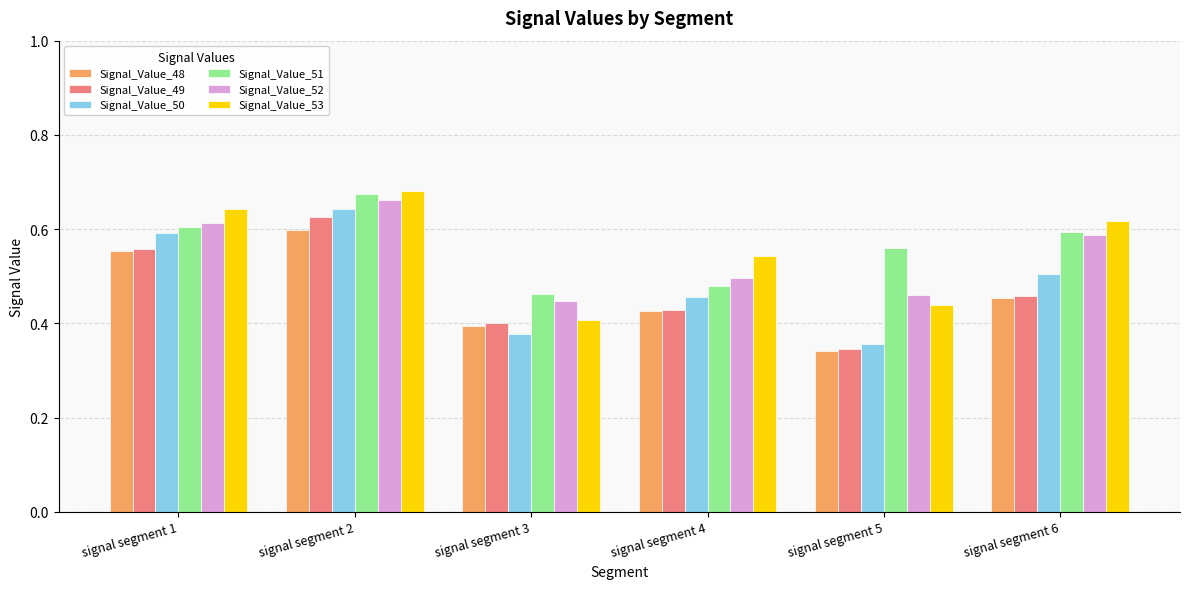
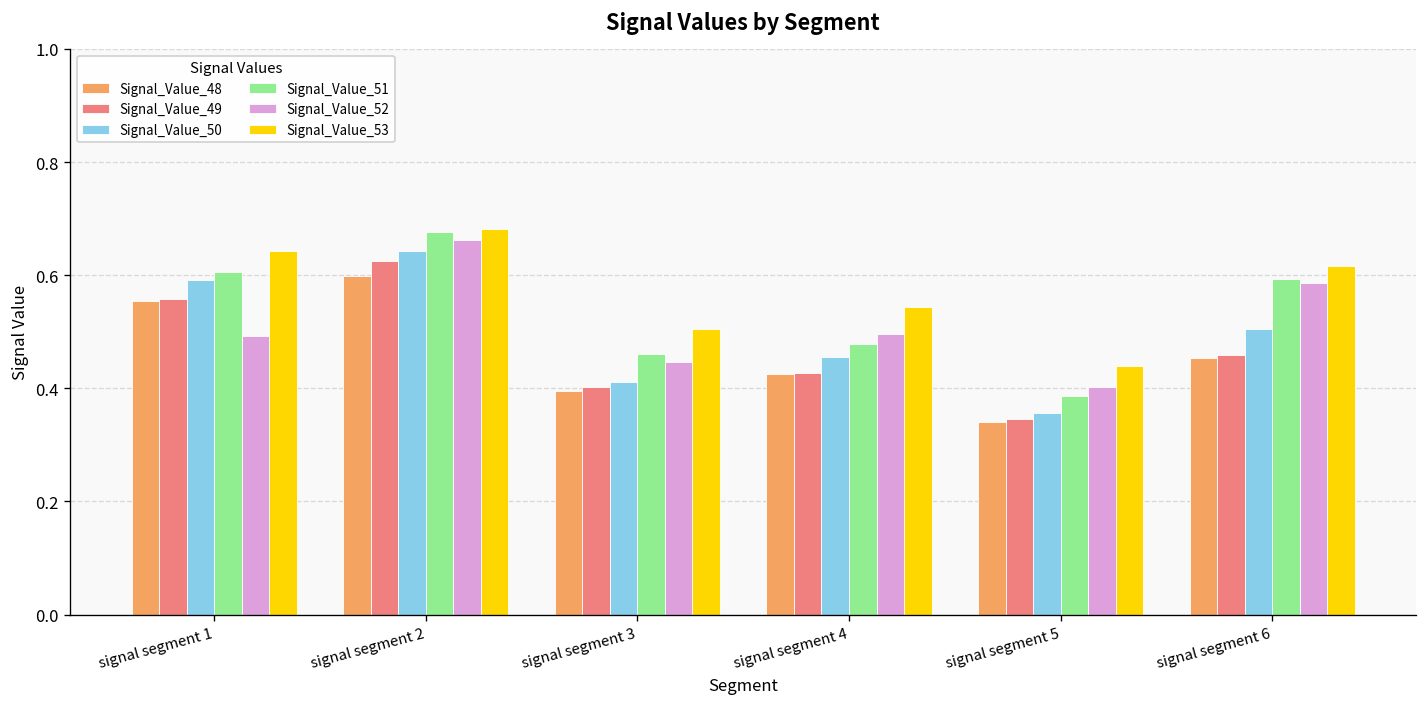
Signal_Value_52, signal segment 1: 0.61 -> 0.49
Signal_Value_50, signal segment 3: 0.38 -> 0.41
Signal_Value_53, signal segment 3: 0.41 -> 0.50
Signal_Value_51, signal segment 5: 0.56 -> 0.39
Signal_Value_52, signal segment 5: 0.46 -> 0.40
